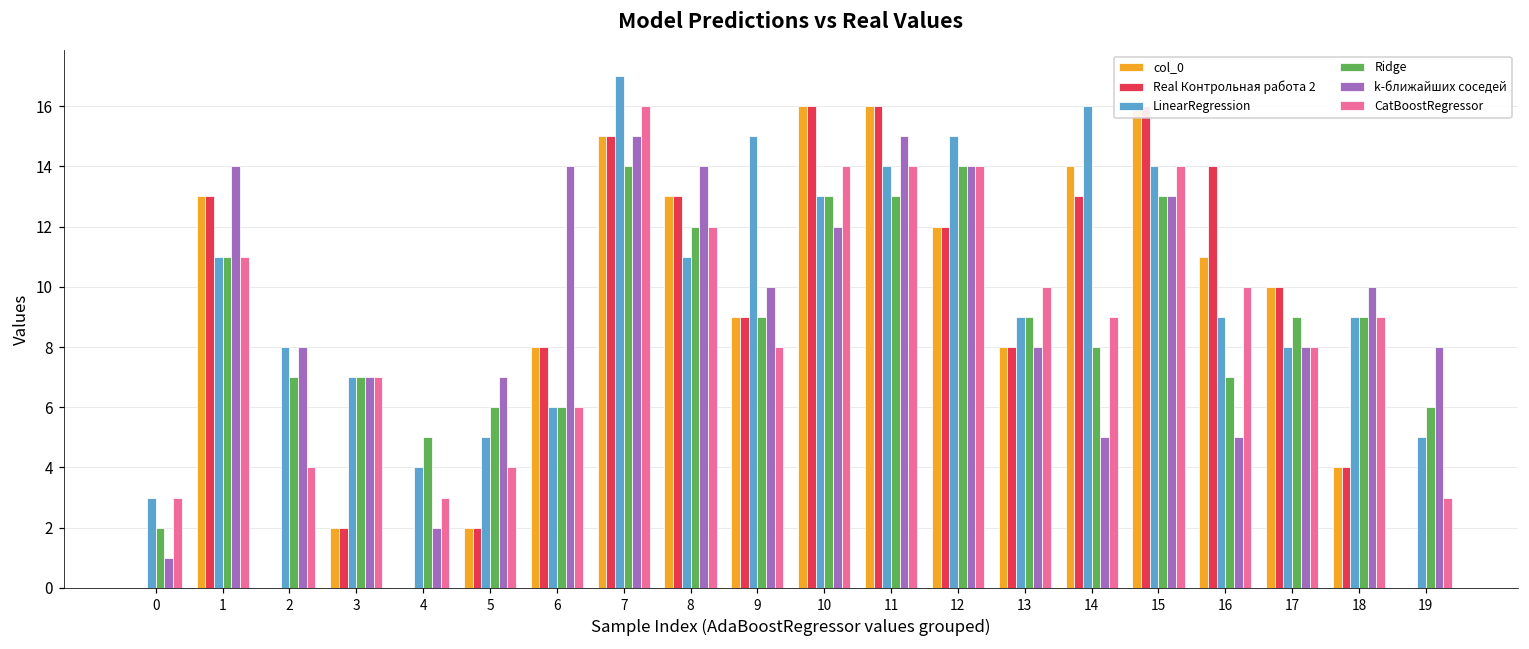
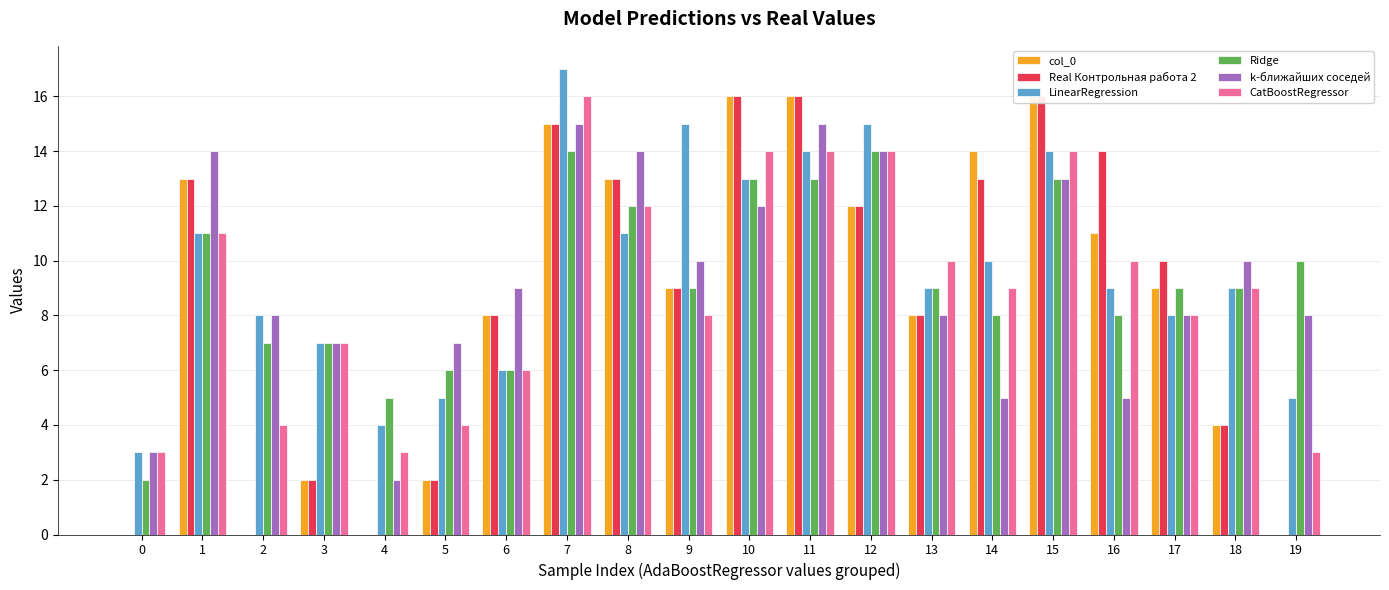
k-ближайших соседей, 0: 1 -> 3
k-ближайших соседей, 6: 14 -> 9
LinearRegression, 14: 16 -> 10
Ridge, 16: 7 -> 8
col_0, 17: 10 -> 9
Ridge, 19: 6 -> 10
